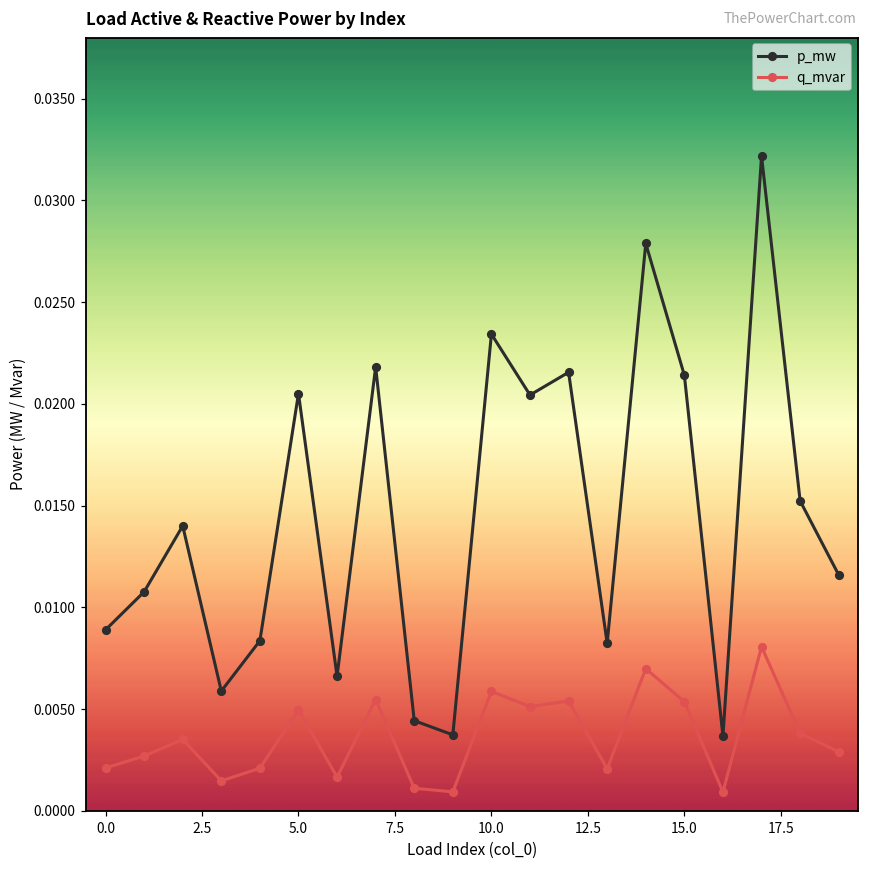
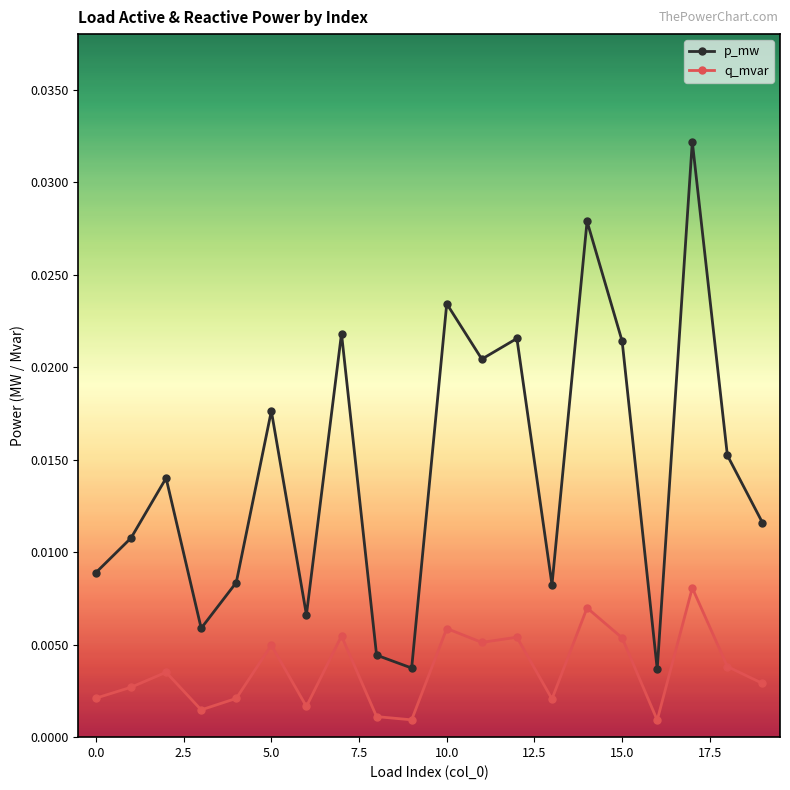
p_mw, 5.0: 0.0205 -> 0.0176
